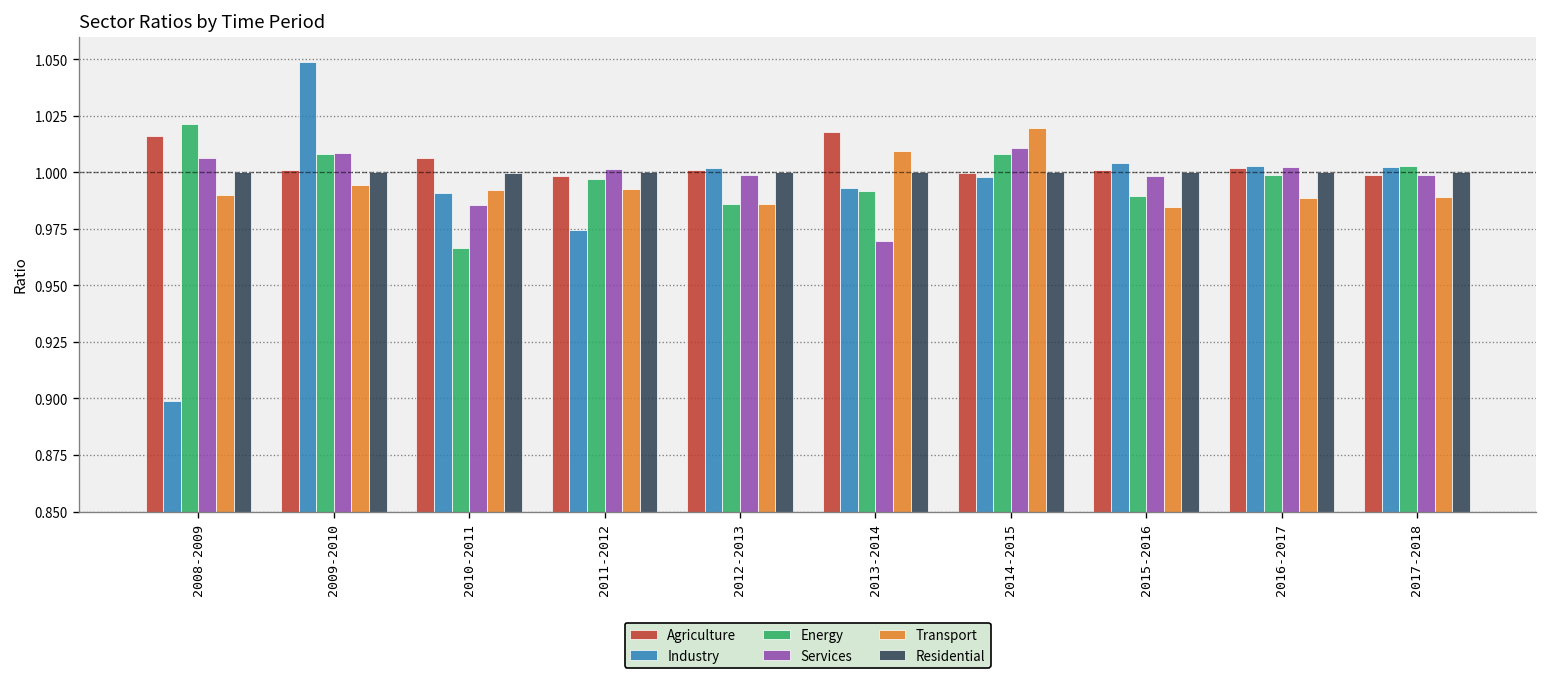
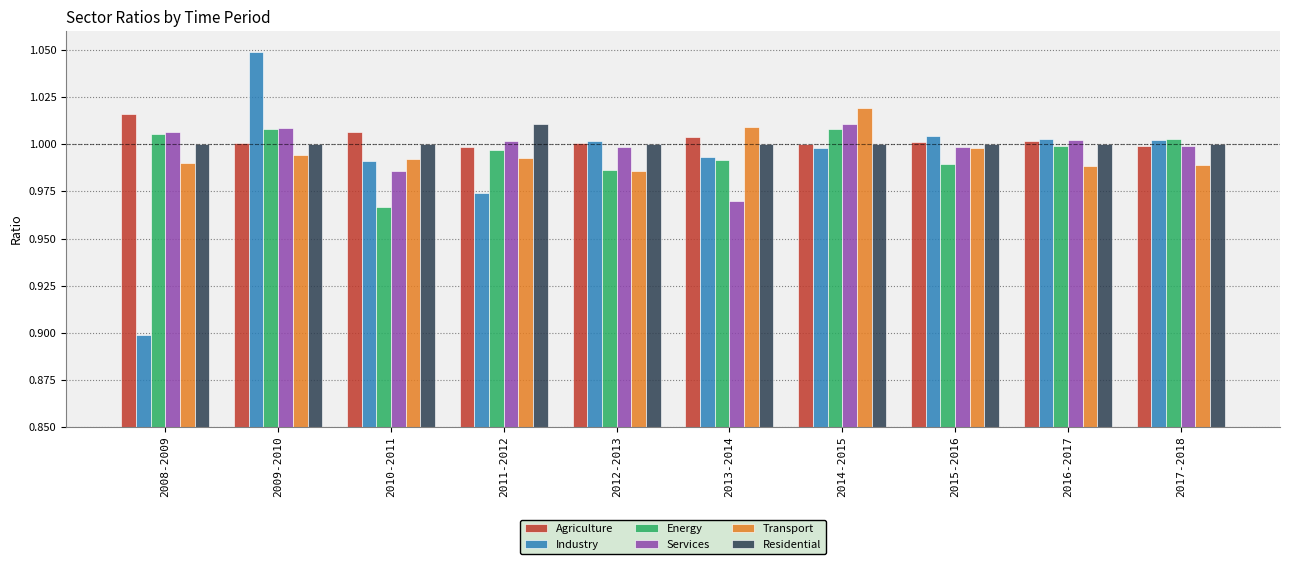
Energy, 2008-2009: 1.021 -> 1.005
Residential, 2011-2012: 1.000 -> 1.011
Agriculture, 2013-2014: 1.018 -> 1.004
Transport, 2015-2016: 0.985 -> 0.998
